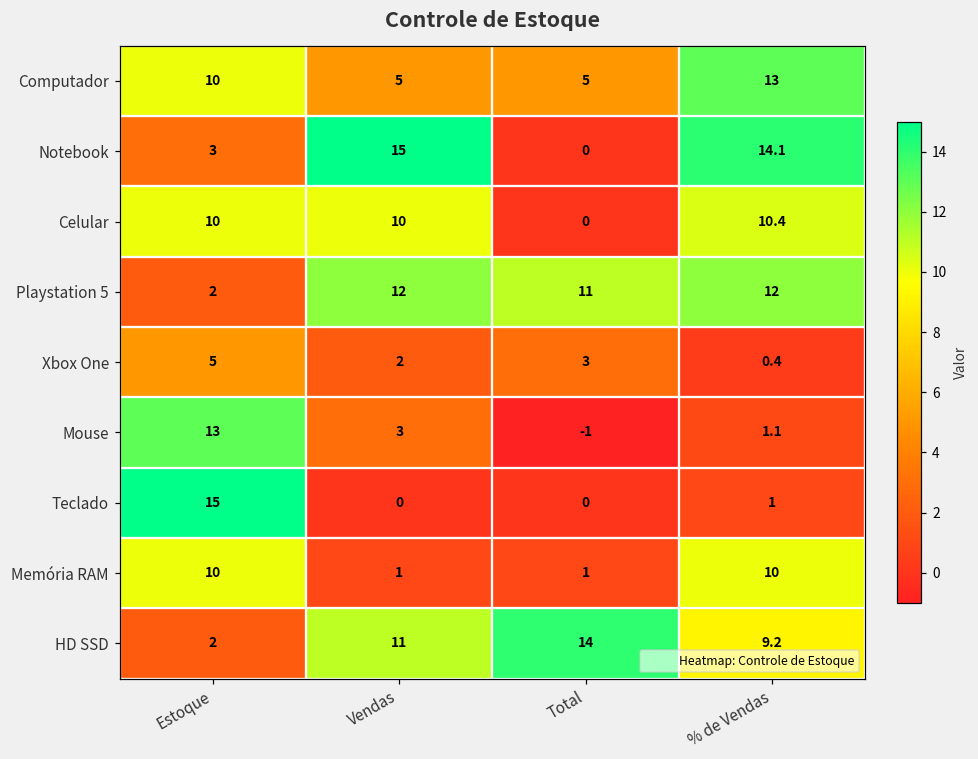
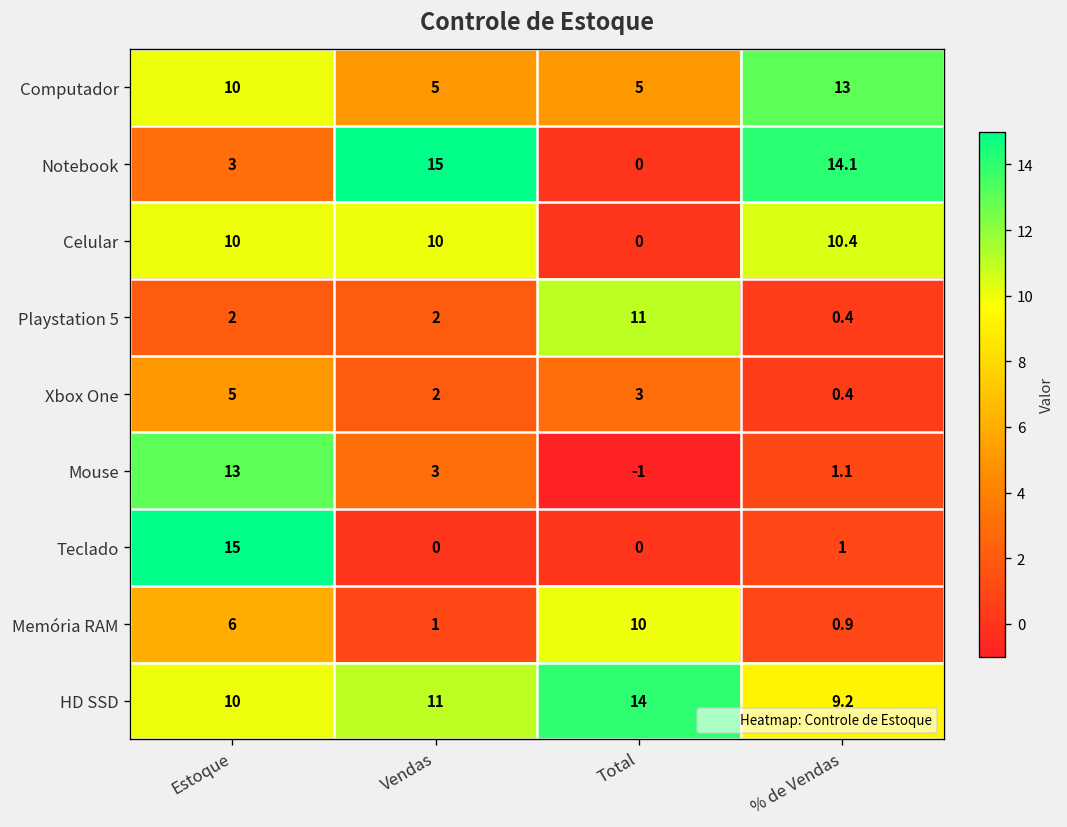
Playstation 5, Vendas: 12 -> 2
Playstation 5, % de Vendas: 12 -> 0.4
Memória RAM, Estoque: 10 -> 6
Memória RAM, Total: 1 -> 10
Memória RAM, % de Vendas: 10 -> 0.9
HD SSD, Estoque: 2 -> 10
